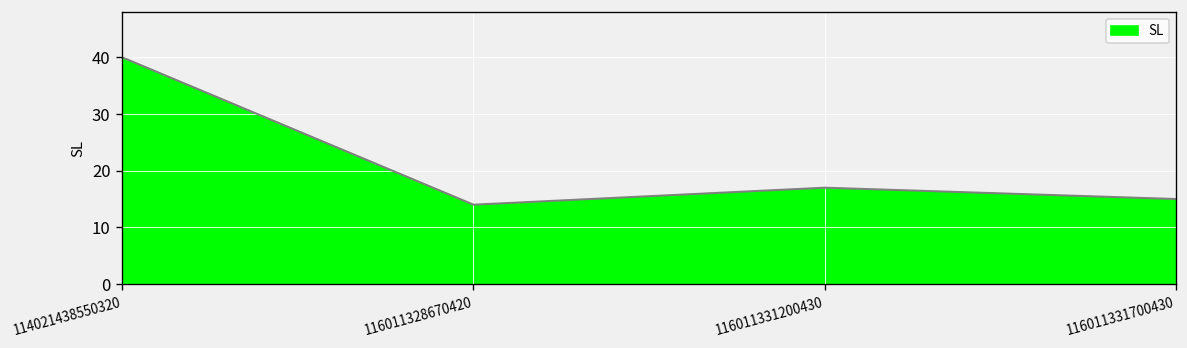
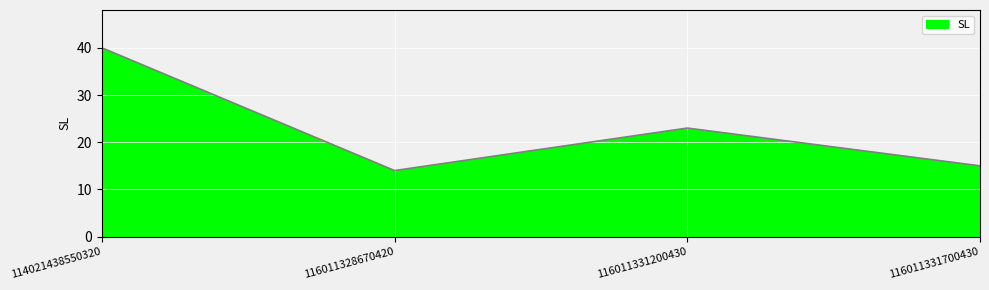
116011331200430: 17 -> 23
